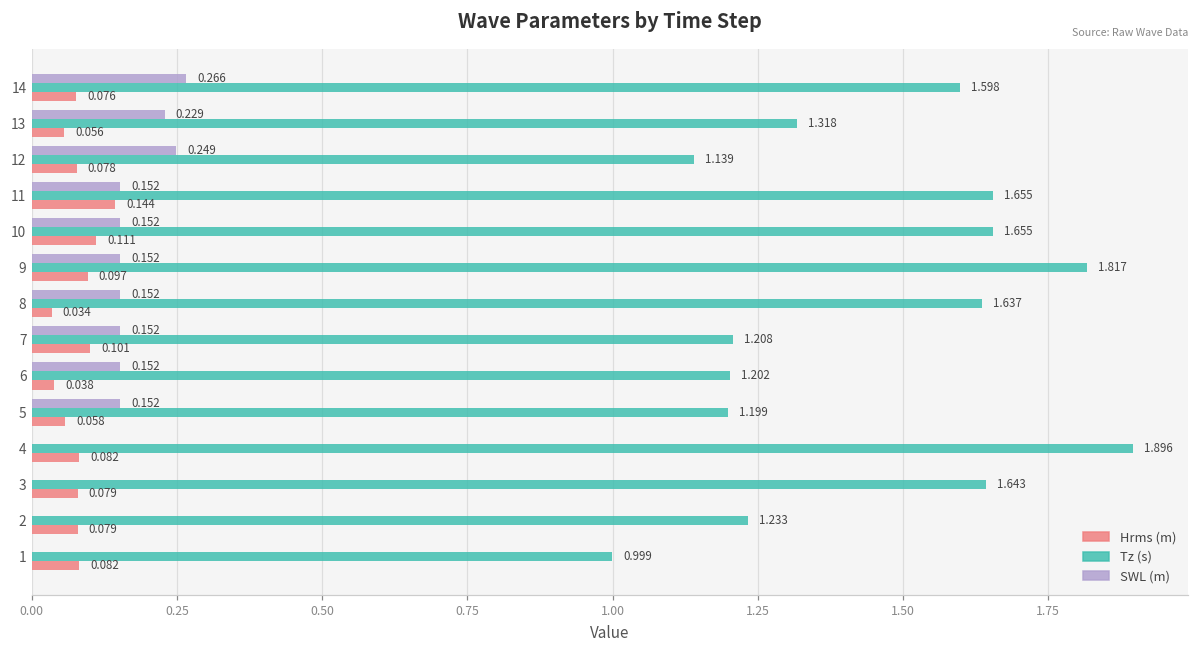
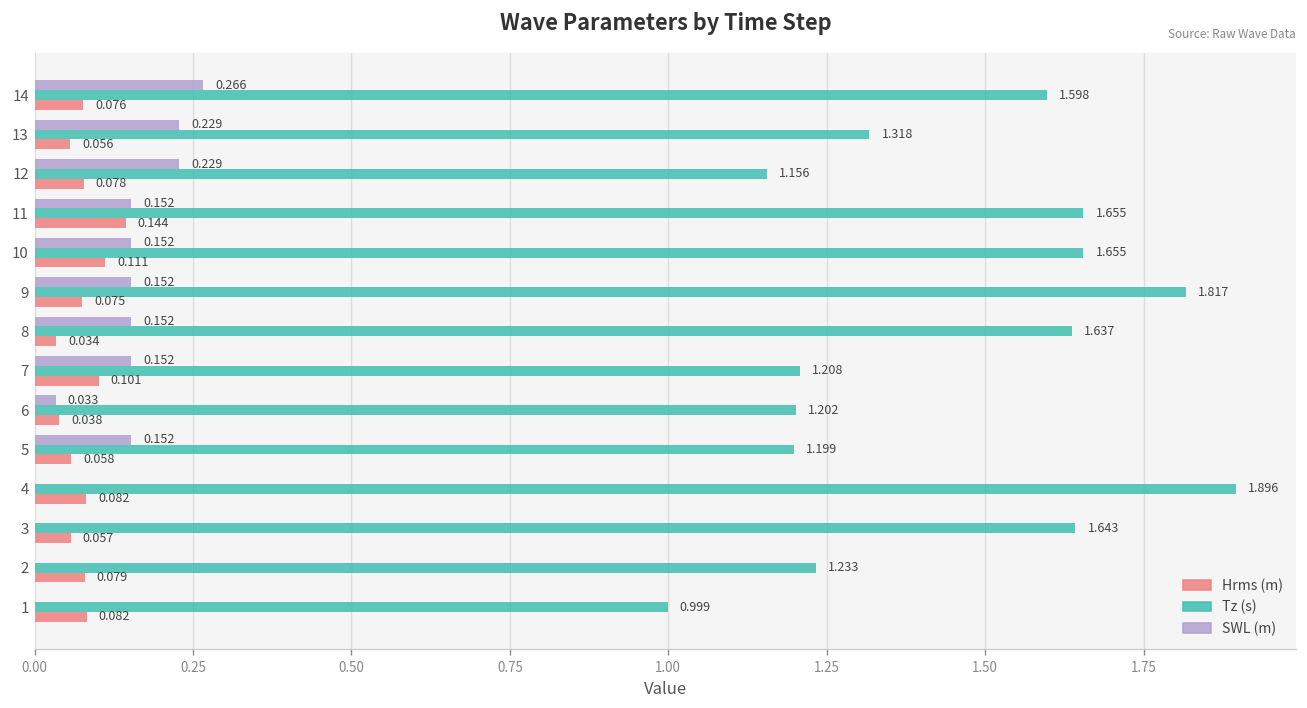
SWL (m), 12: 0.249 -> 0.229
Tz (s), 12: 1.139 -> 1.156
Hrms (m), 9: 0.097 -> 0.075
SWL (m), 6: 0.152 -> 0.033
Hrms (m), 3: 0.079 -> 0.057
